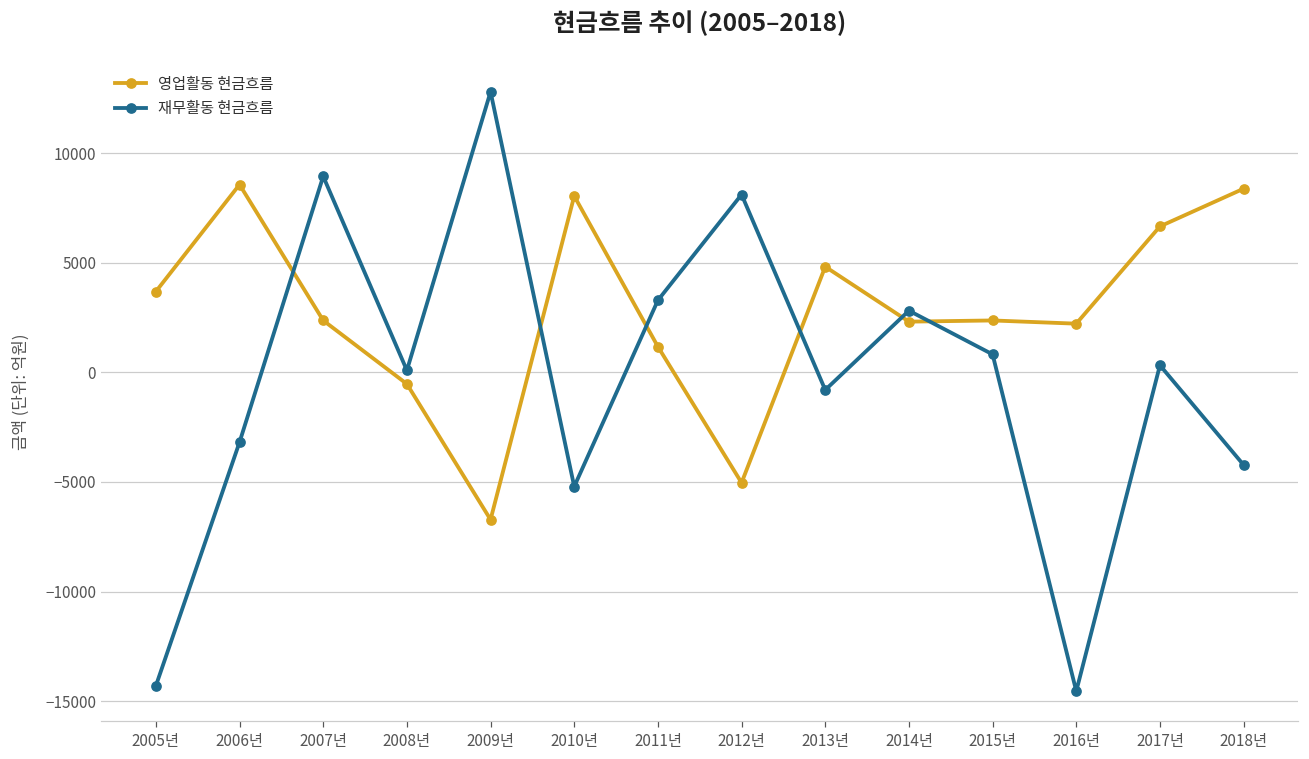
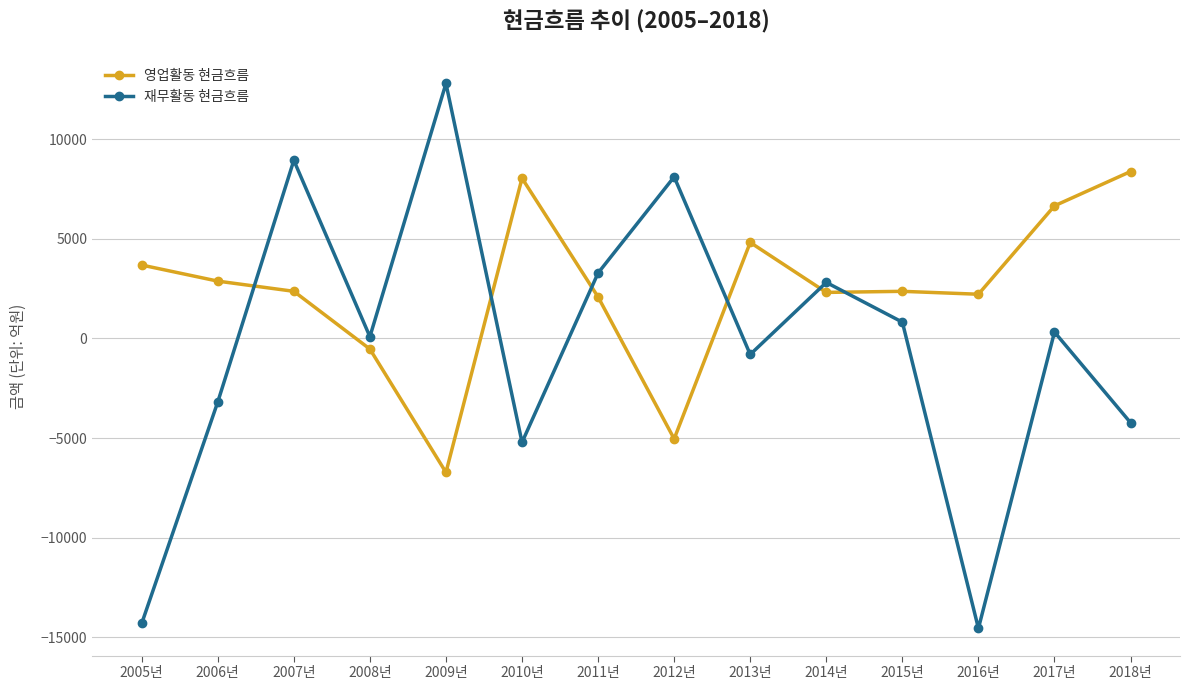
영업활동 현금흐름, 2006년: 8600 -> 2900
영업활동 현금흐름, 2011년: 1200 -> 2100
